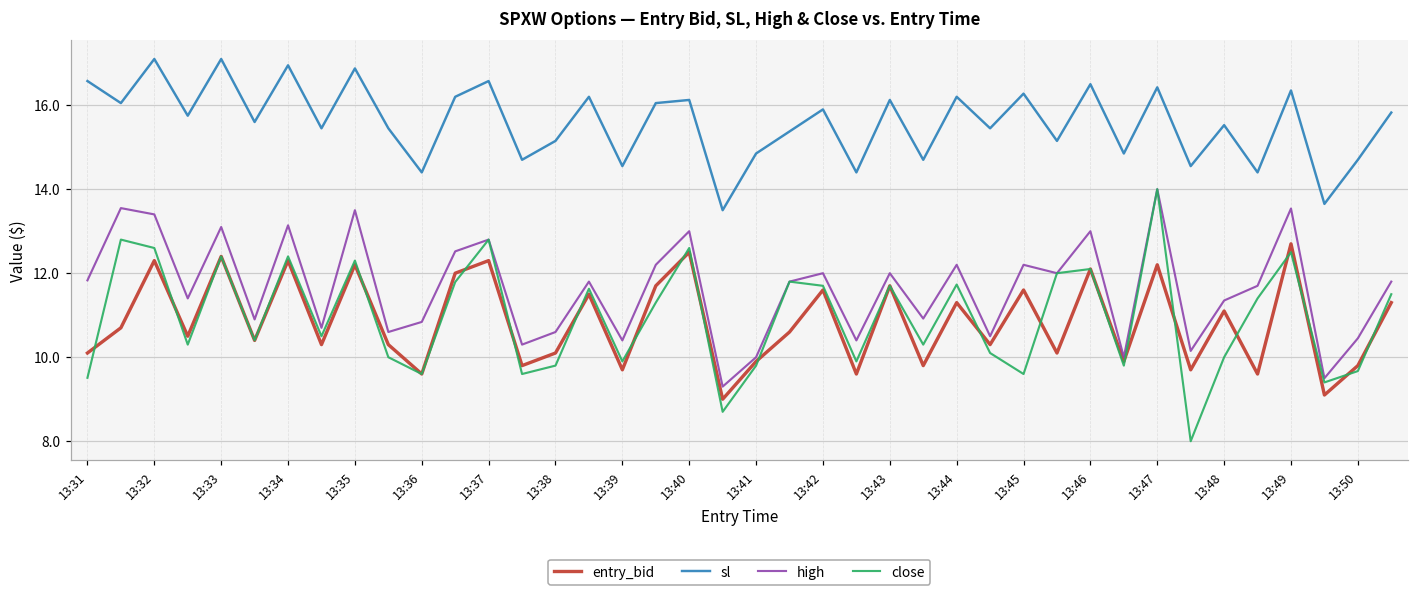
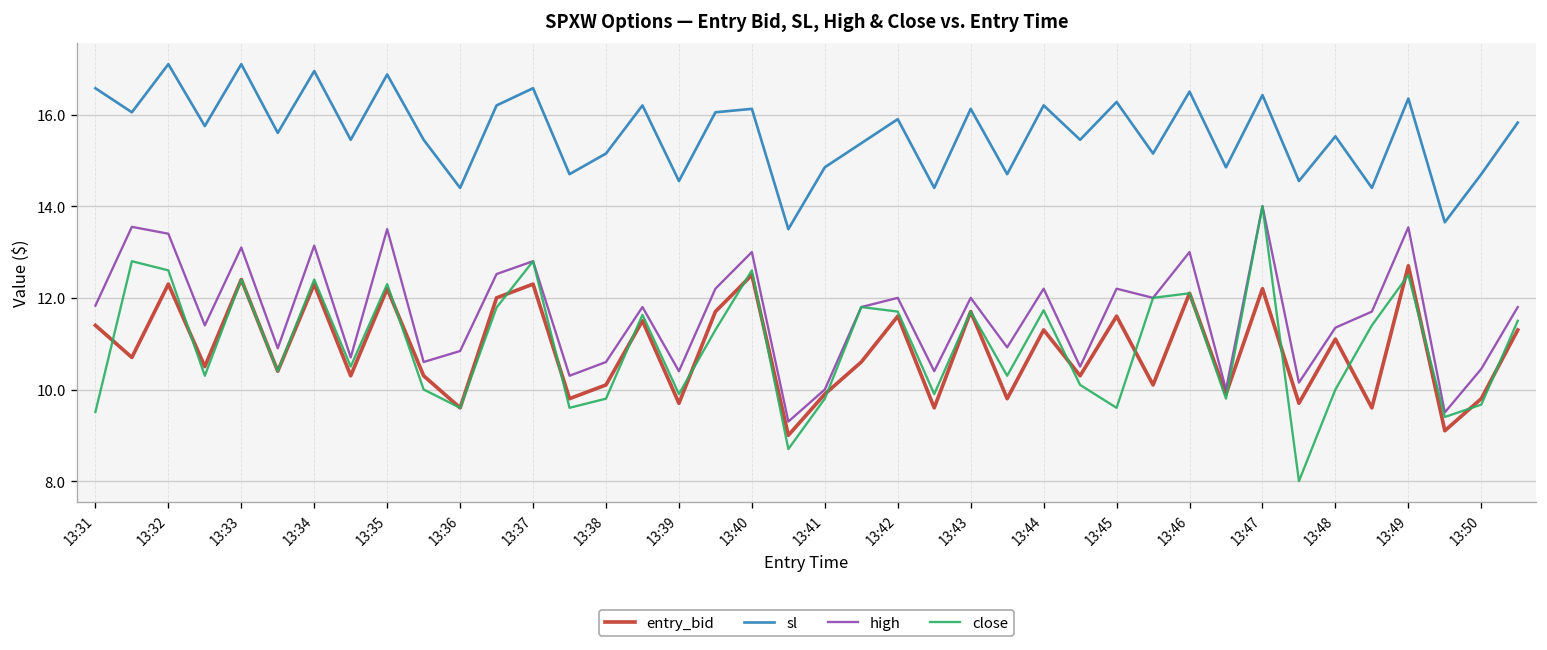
entry_bid, 13:31: 10.1 -> 11.4
